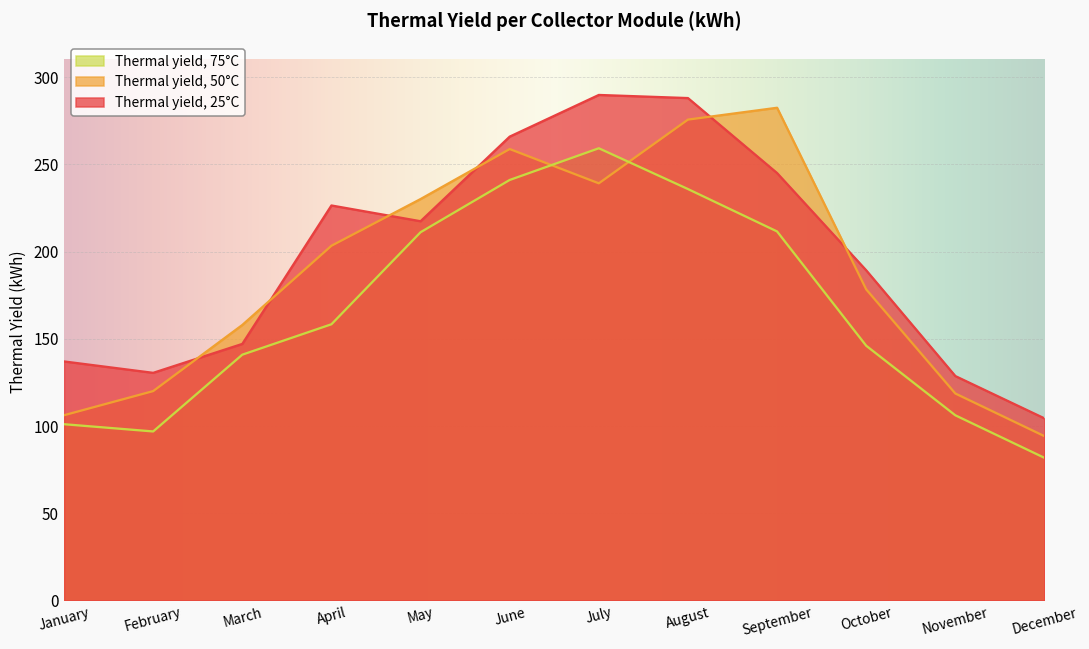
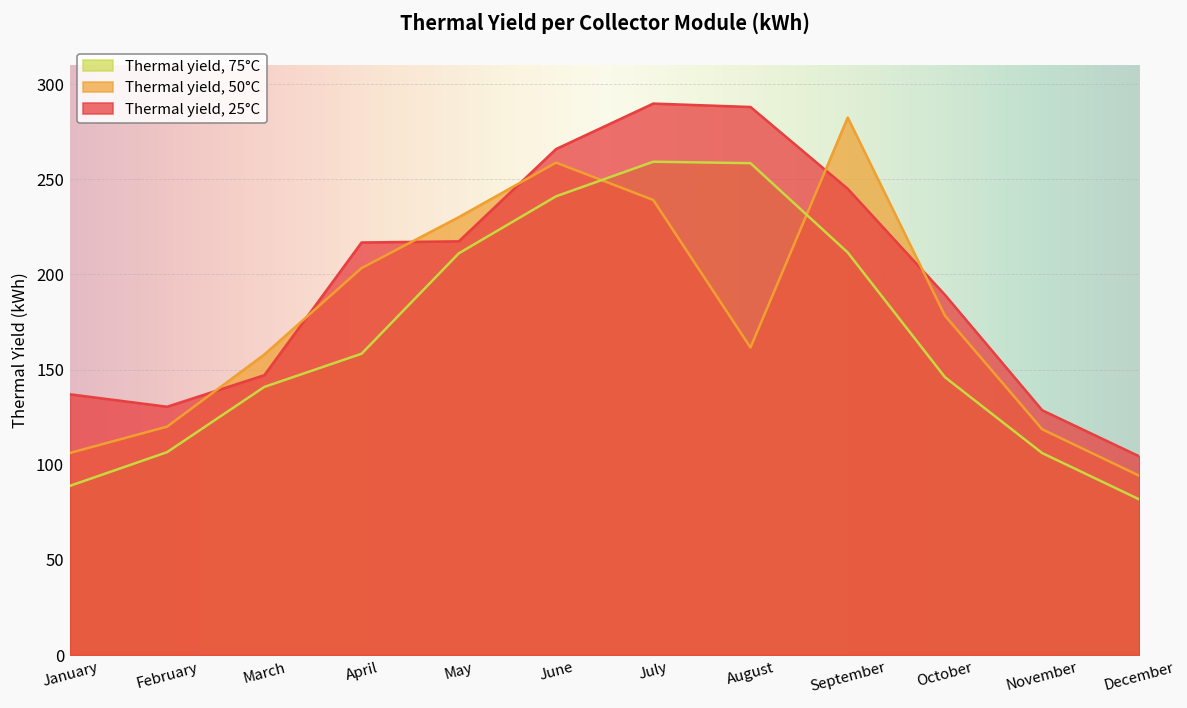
Thermal yield, 75°C, January: 101 -> 89
Thermal yield, 75°C, February: 97 -> 107
Thermal yield, 25°C, April: 226 -> 217
Thermal yield, 75°C, August: 236 -> 258
Thermal yield, 50°C, August: 276 -> 162
